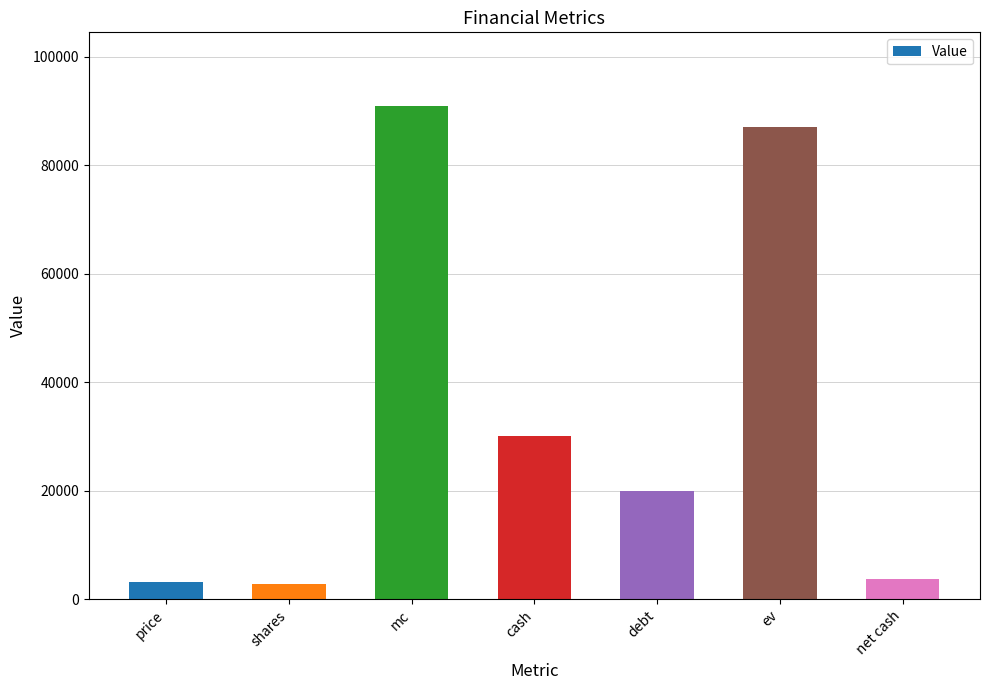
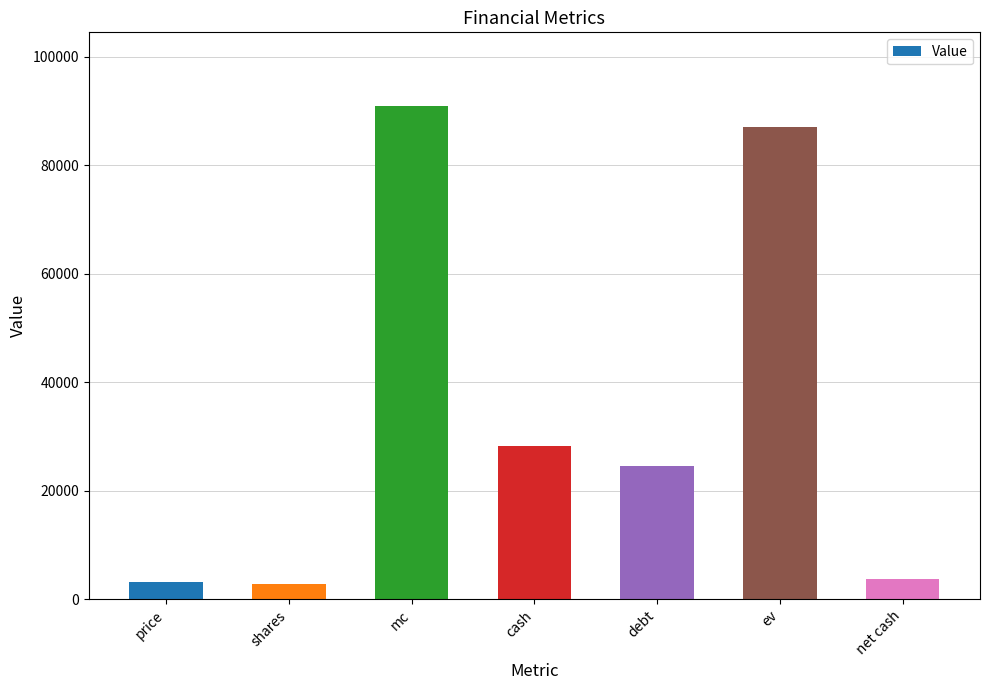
cash: 30000 -> 28000
debt: 20000 -> 25000
